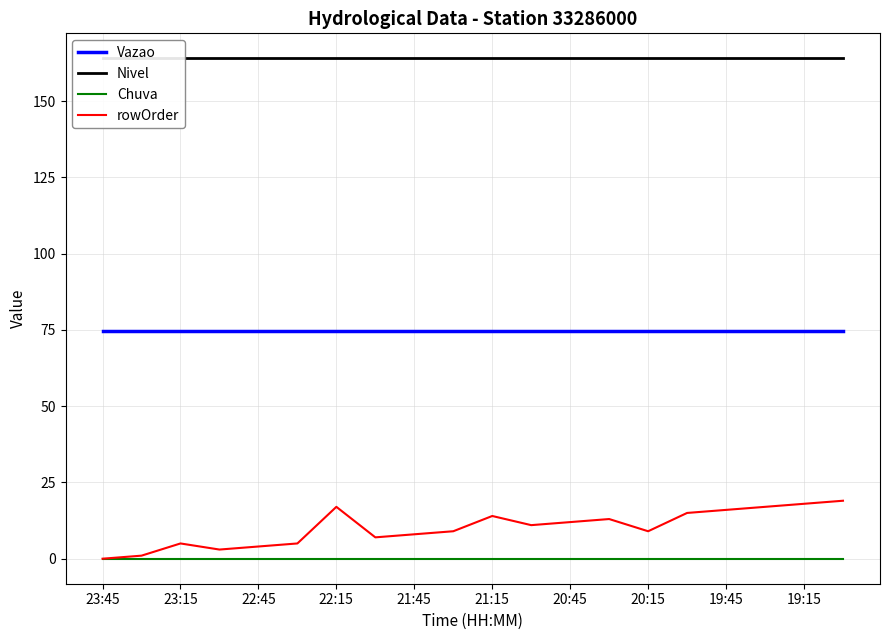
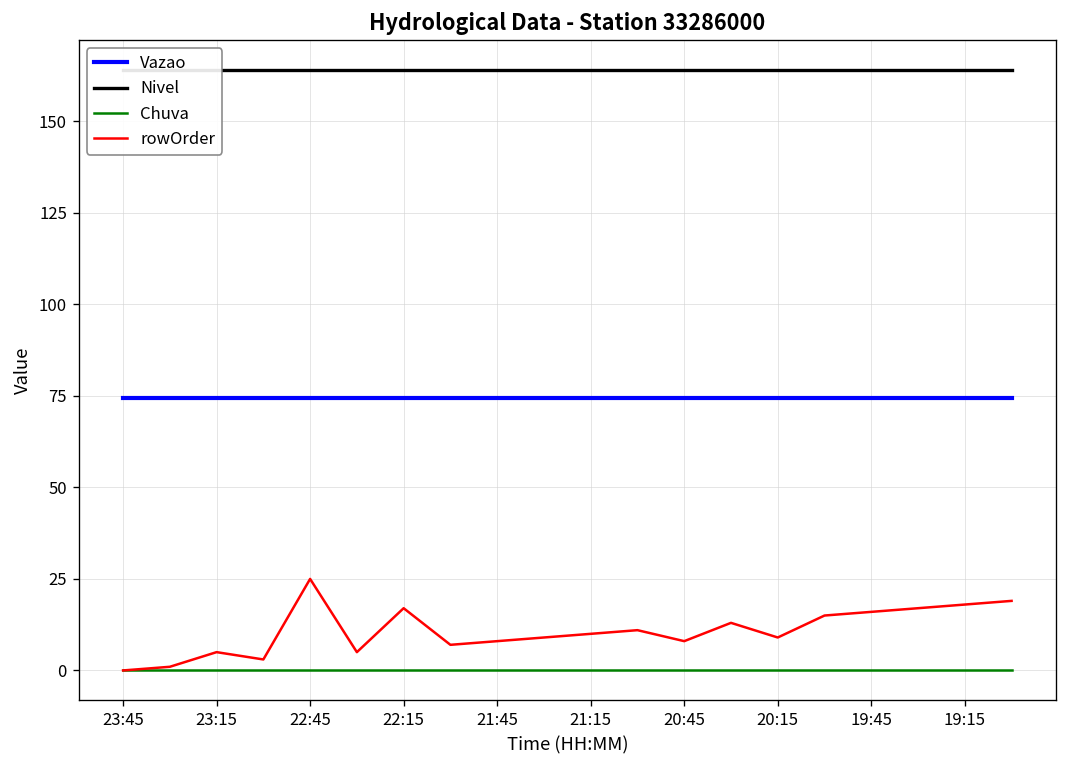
rowOrder, 22:45: 4 -> 25
rowOrder, 21:15: 14 -> 10
rowOrder, 20:45: 12 -> 8
